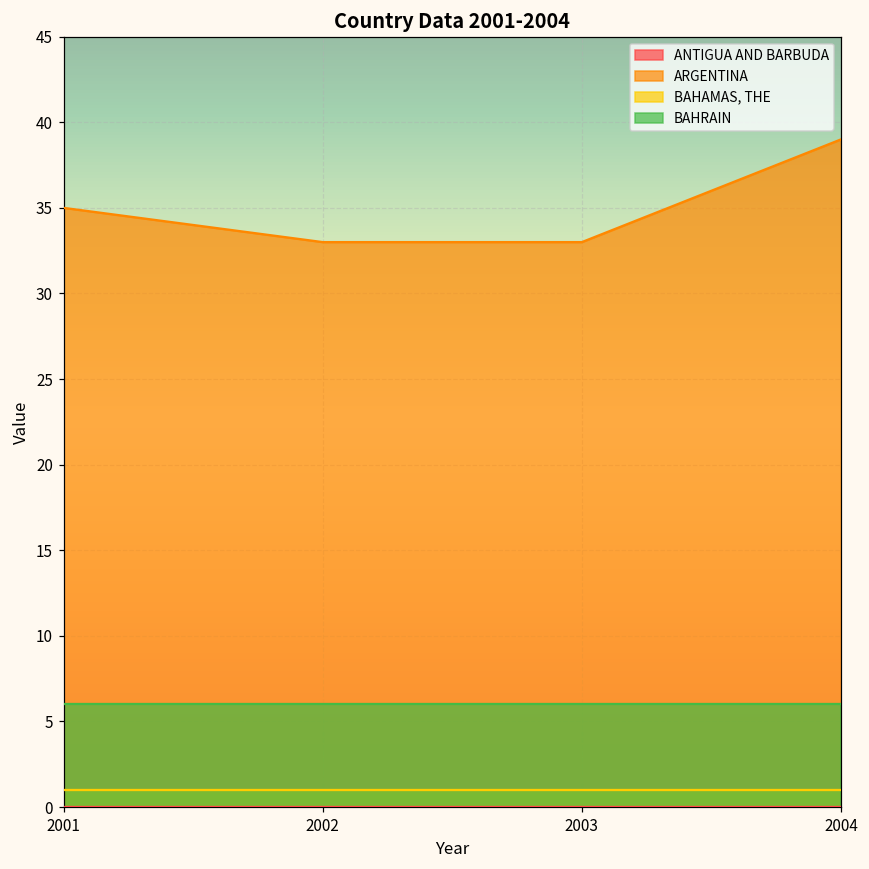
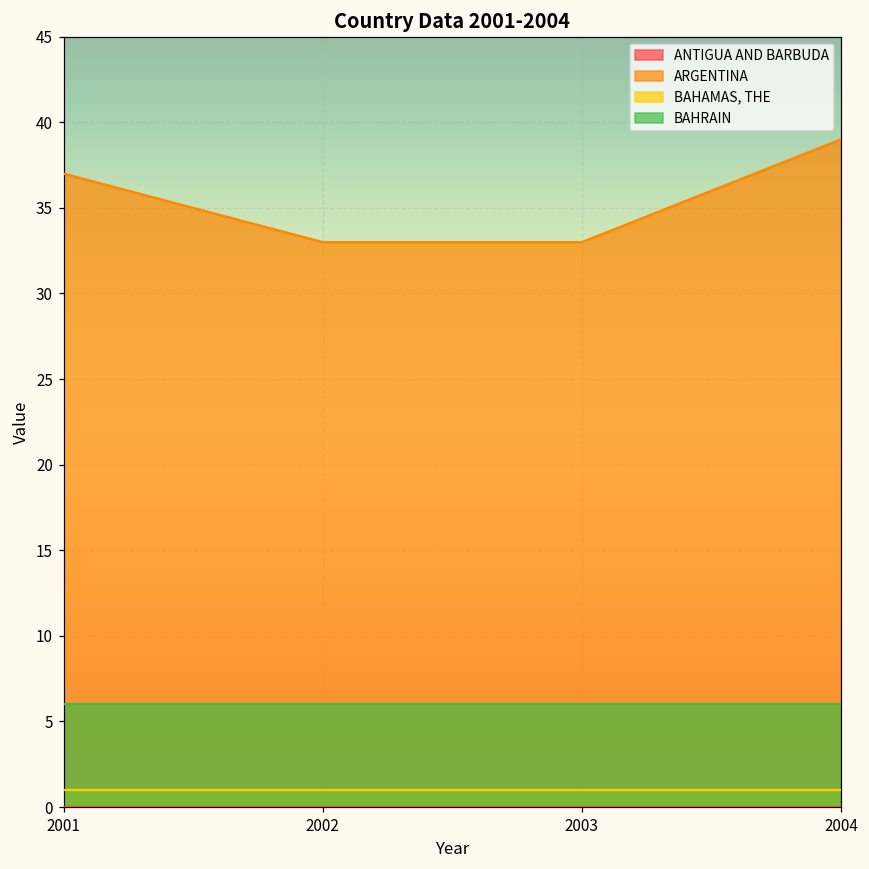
ARGENTINA, 2001: 35 -> 37
